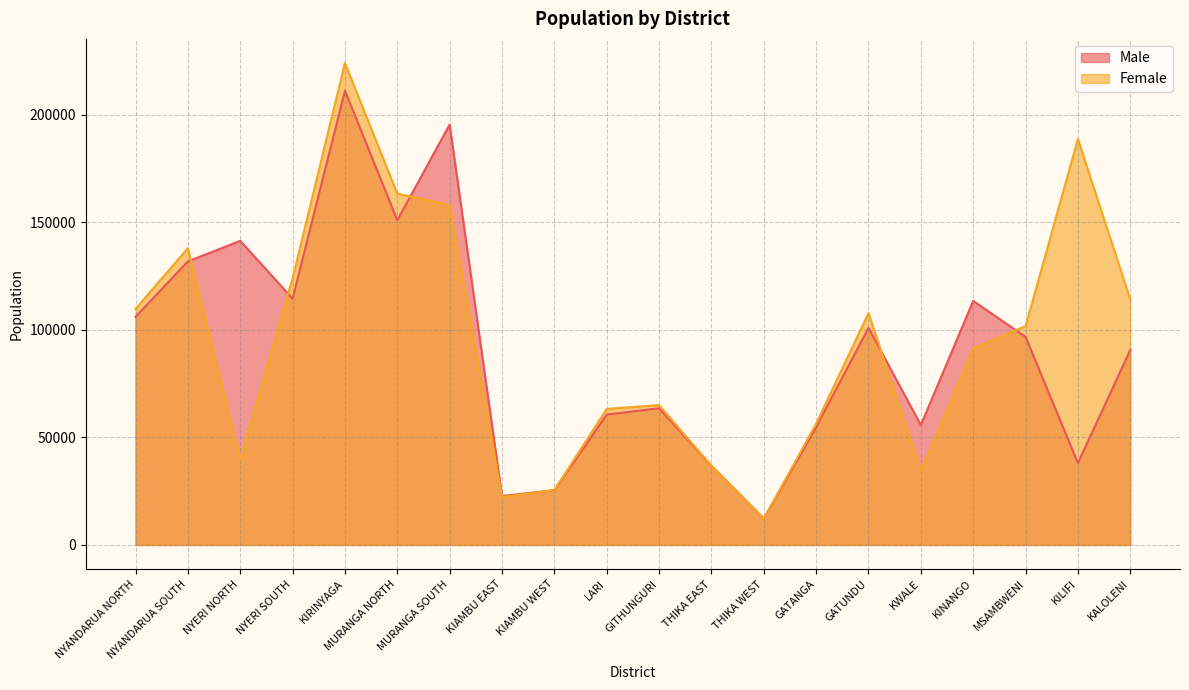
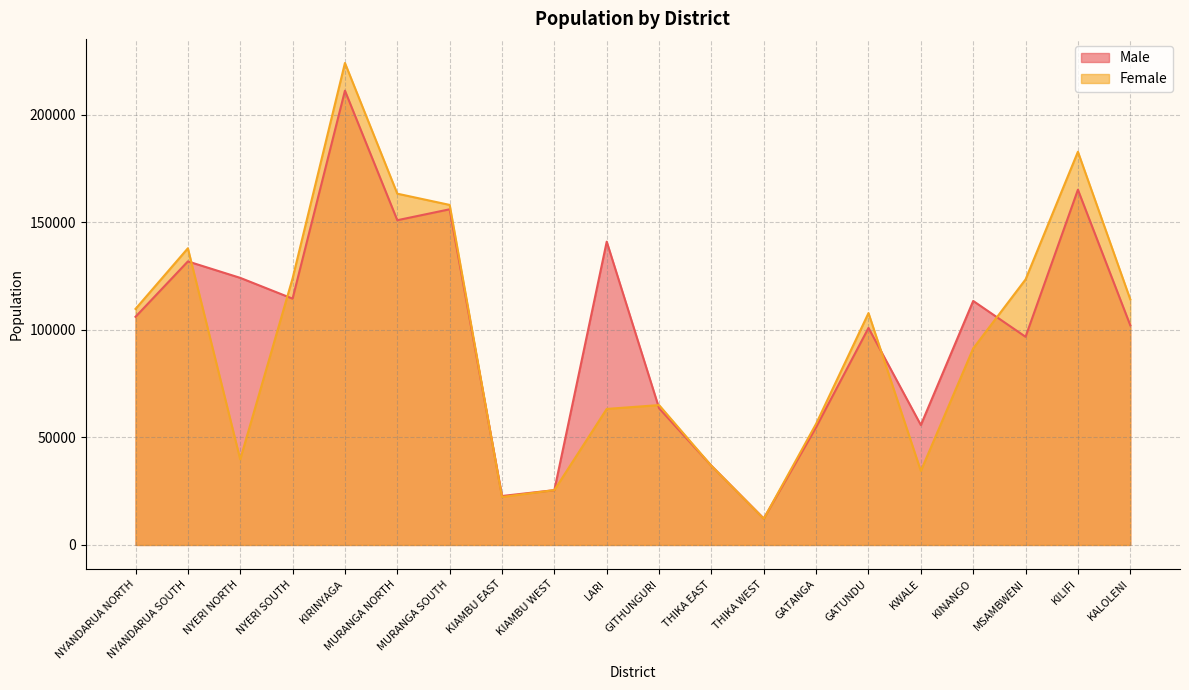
Male, NYERI NORTH: 141000 -> 124000
Male, MURANGA SOUTH: 196000 -> 156000
Male, LARI: 61000 -> 141000
Female, MSAMBWENI: 102000 -> 123000
Male, KILIFI: 38000 -> 165000
Female, KILIFI: 189000 -> 183000
Male, KALOLENI: 91000 -> 102000
